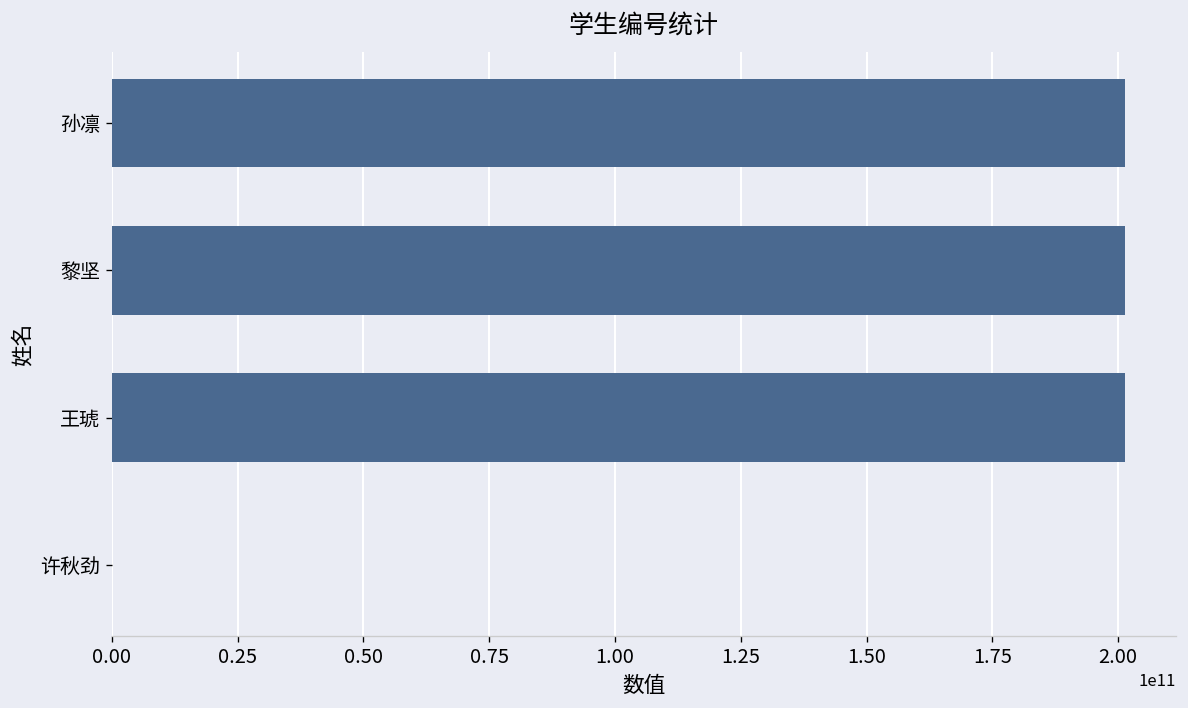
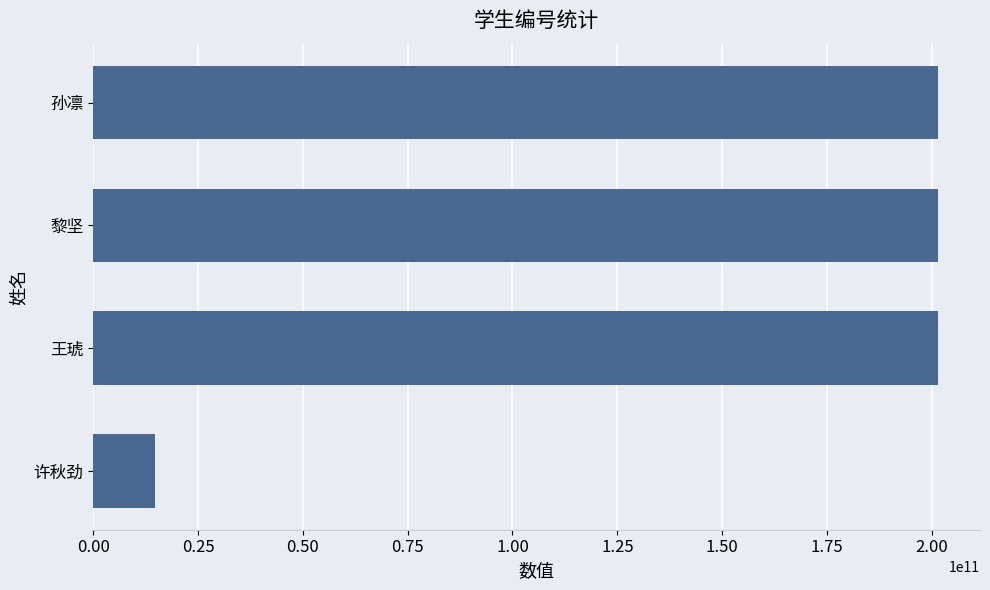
许秋劲: 0 -> 15000000000
